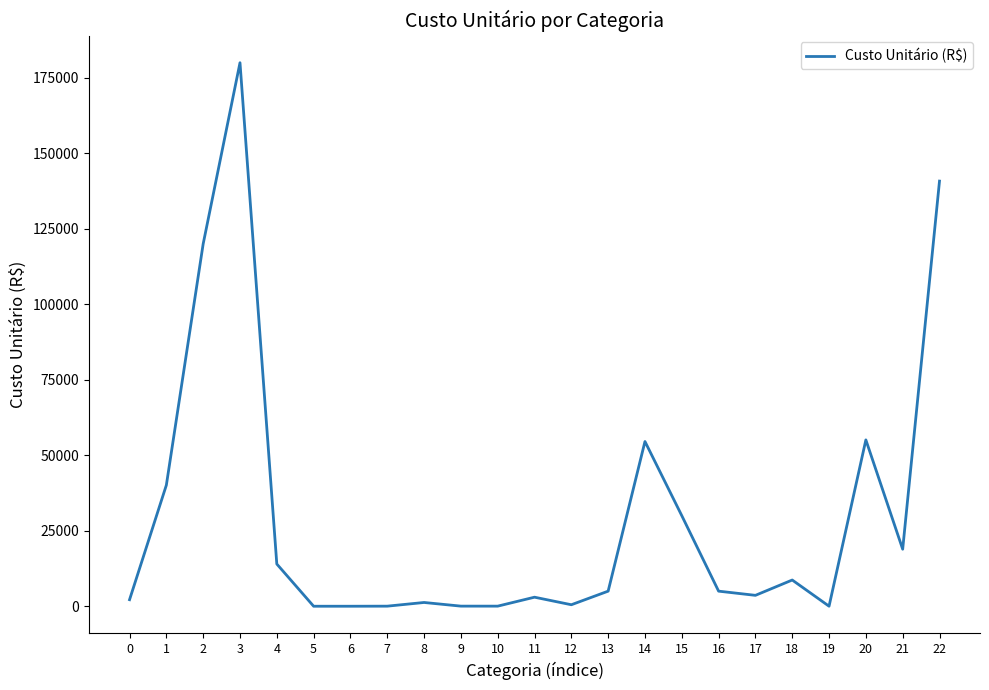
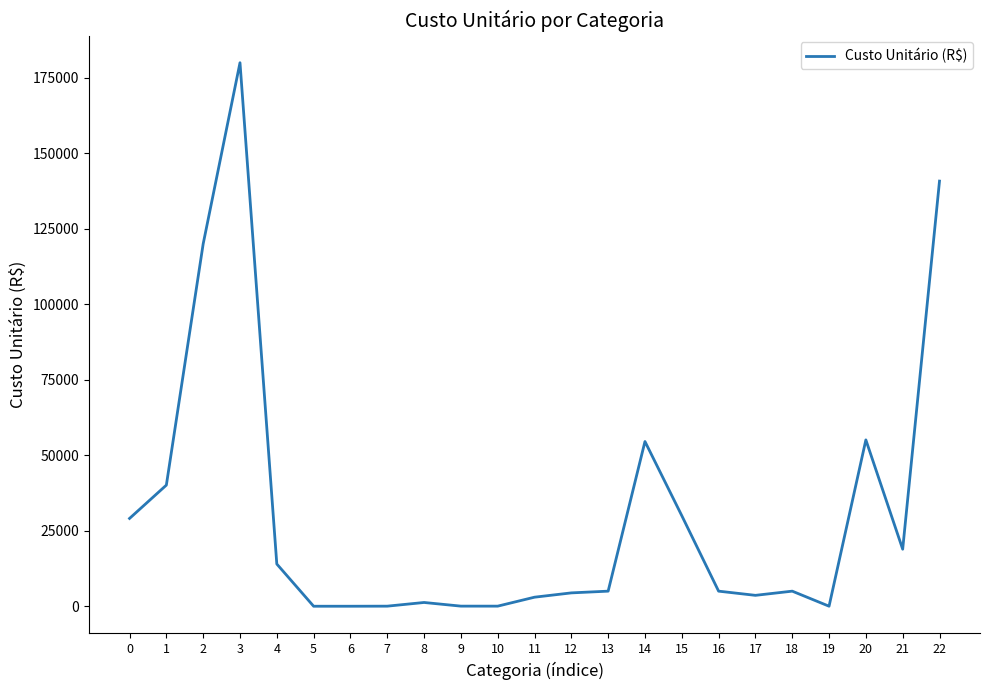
0: 2000 -> 29000
12: 1000 -> 4000
18: 9000 -> 5000
